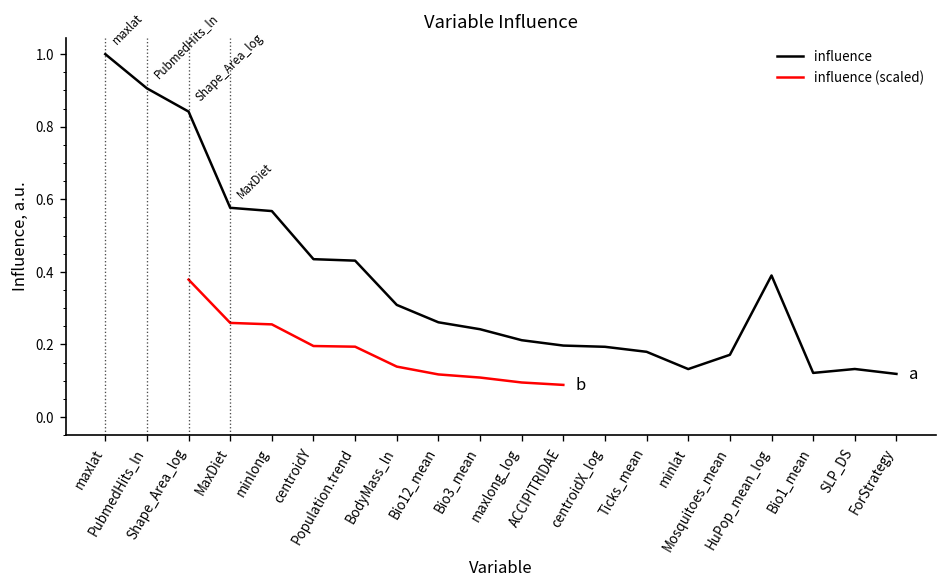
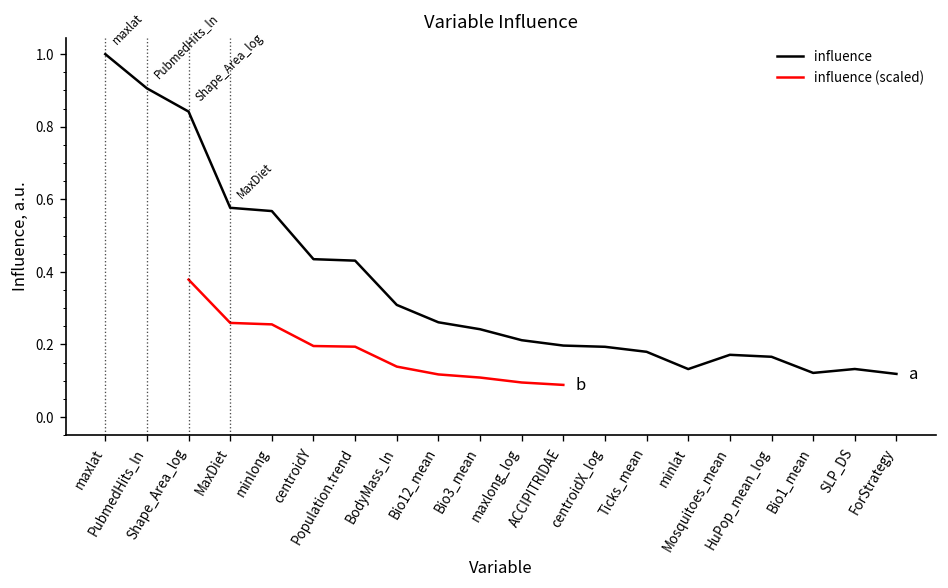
influence, HuPop_mean_log: 0.39 -> 0.17
